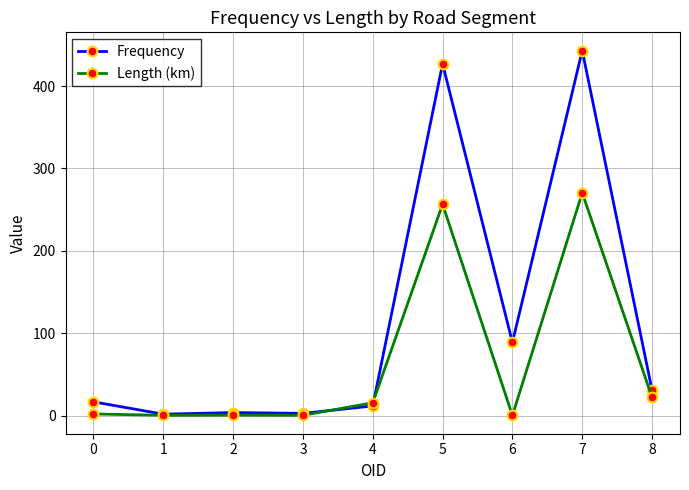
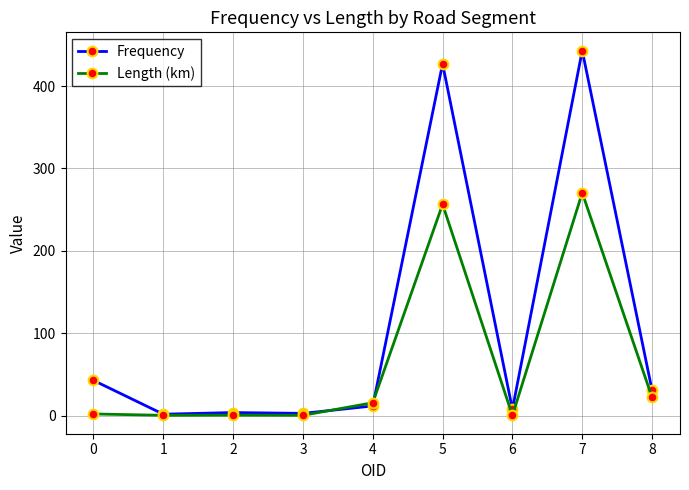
Frequency, 0: 20 -> 40
Frequency, 6: 90 -> 10
